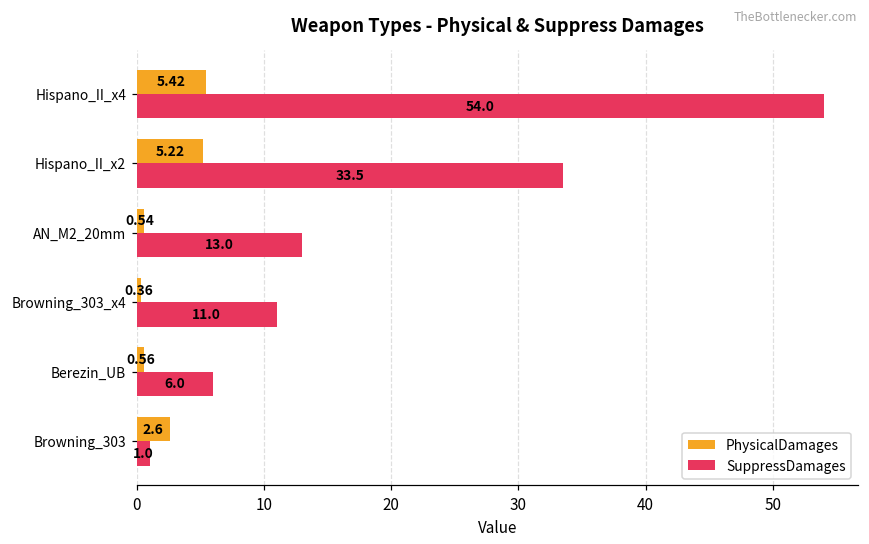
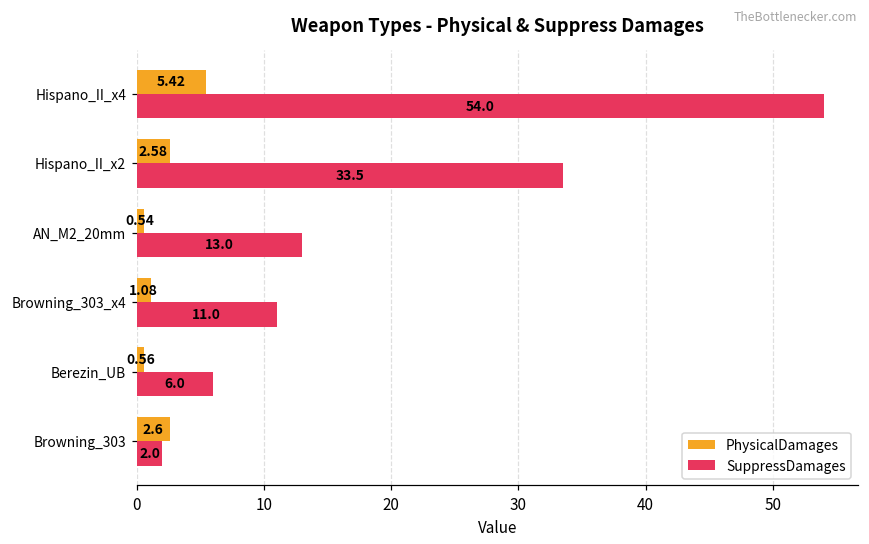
PhysicalDamages, Hispano_II_x2: 5.22 -> 2.58
PhysicalDamages, Browning_303_x4: 0.36 -> 1.08
SuppressDamages, Browning_303: 1.0 -> 2.0
